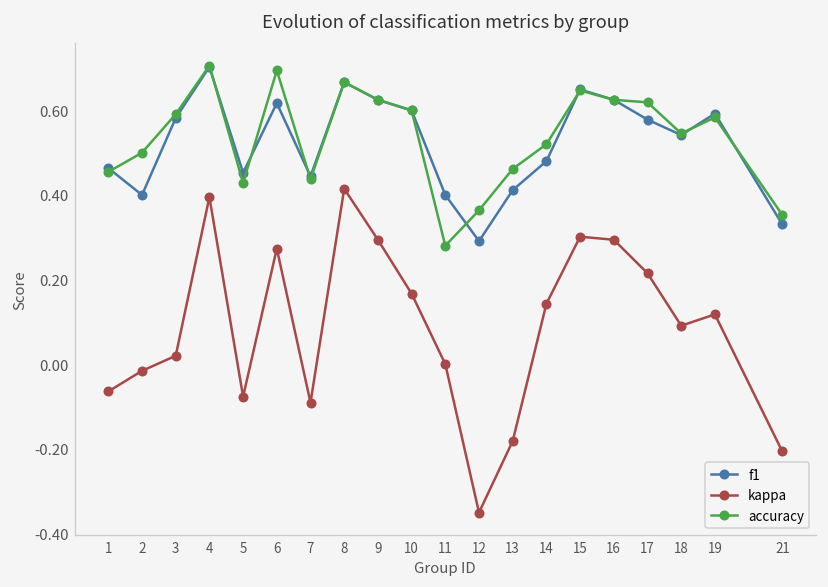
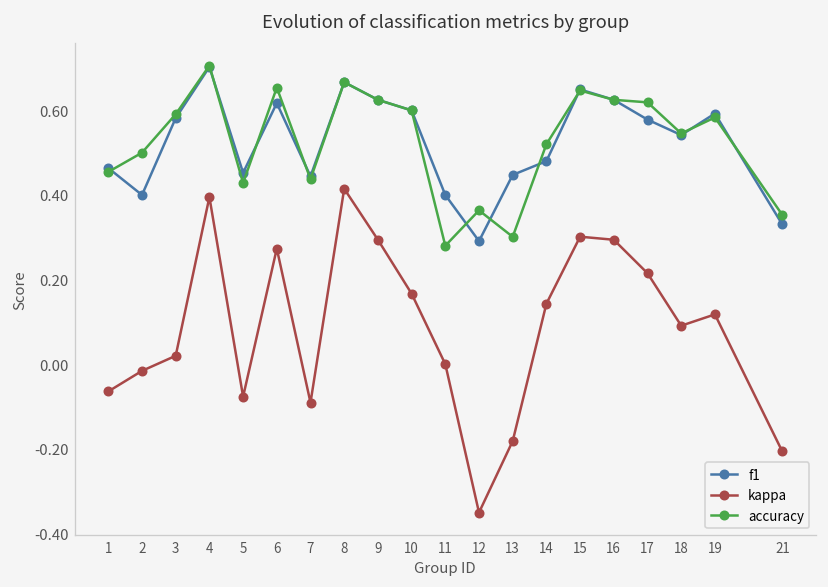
accuracy, 6: 0.69 -> 0.65
f1, 13: 0.41 -> 0.45
accuracy, 13: 0.46 -> 0.30
